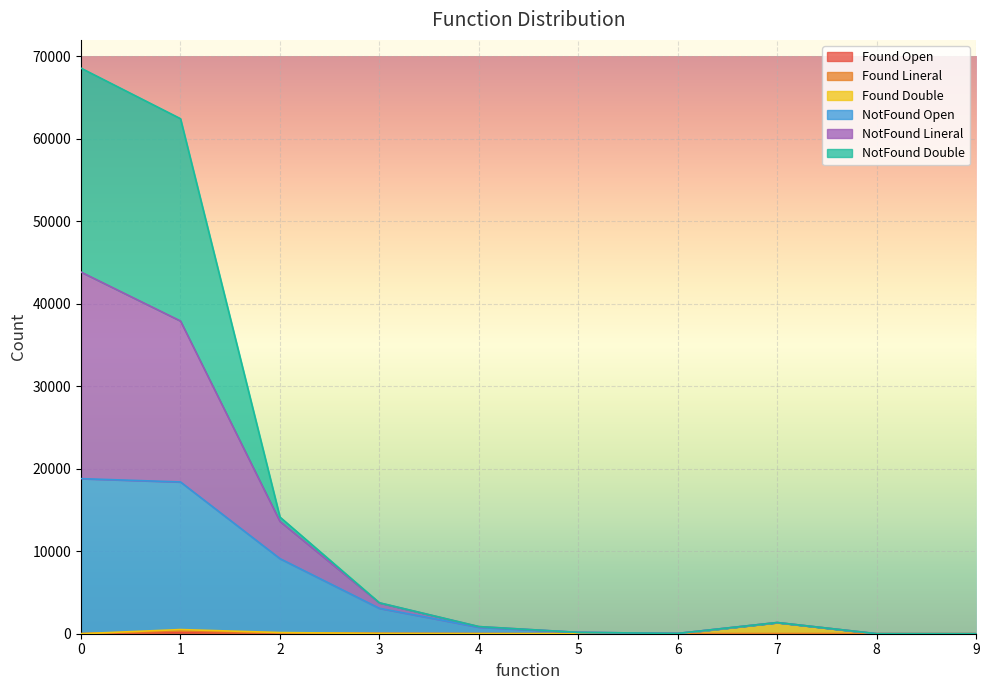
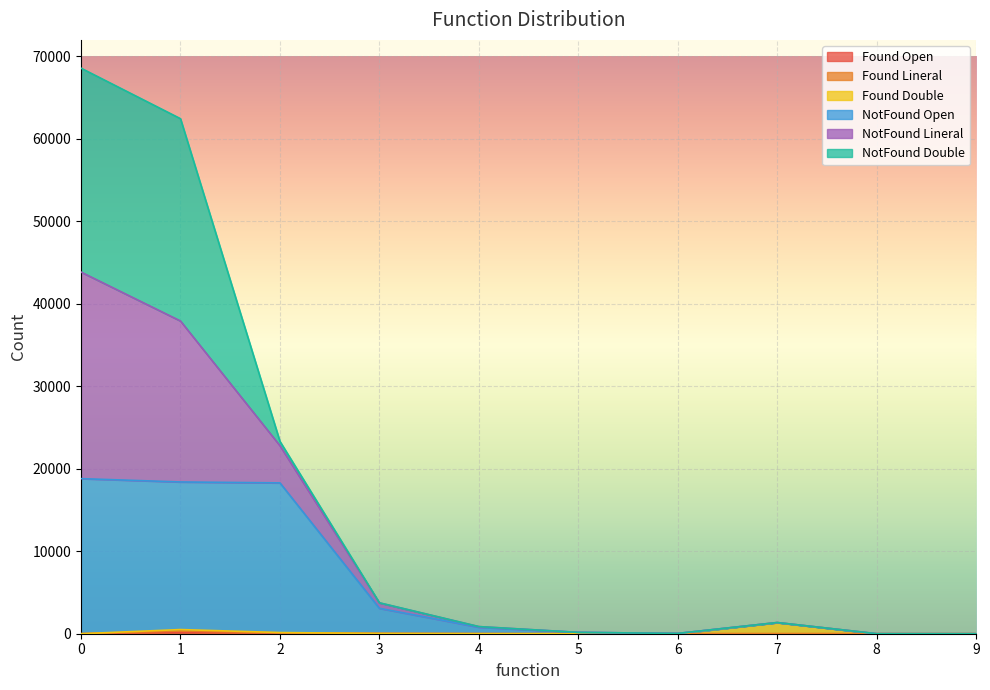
NotFound Open, 2: 9000 -> 18000
